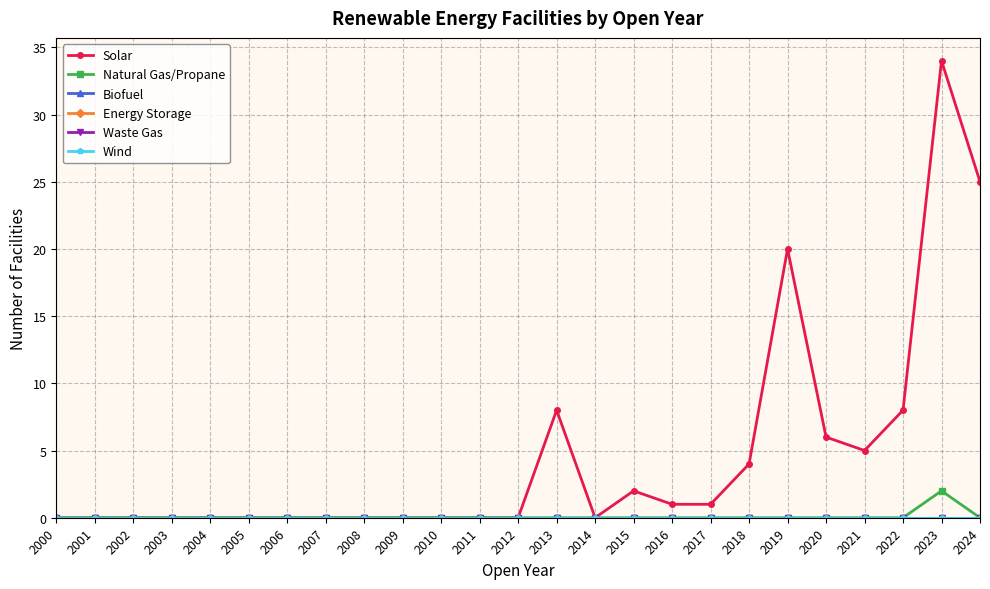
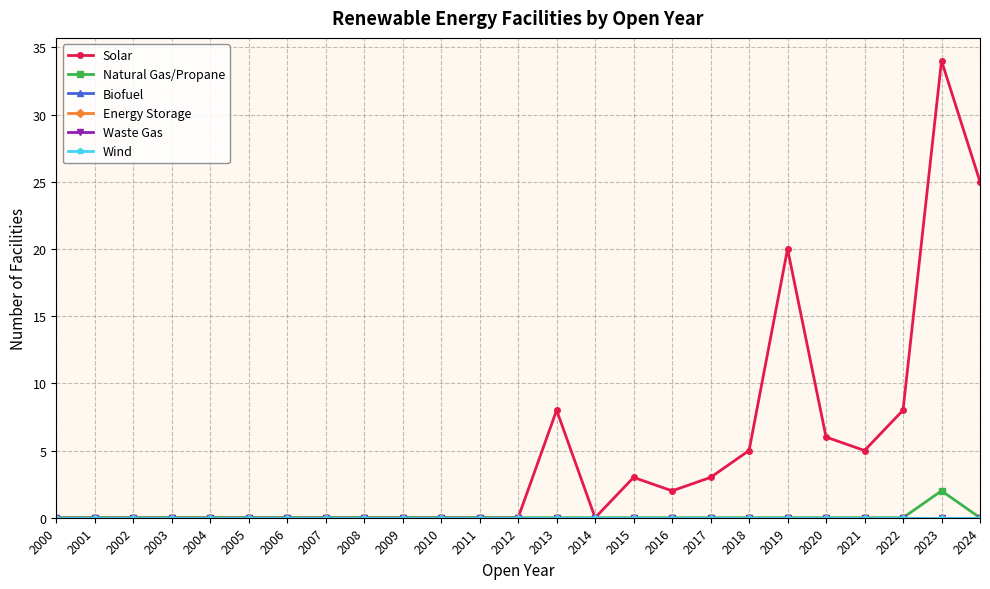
Solar, 2015: 2 -> 3
Solar, 2016: 1 -> 2
Solar, 2017: 1 -> 3
Solar, 2018: 4 -> 5
